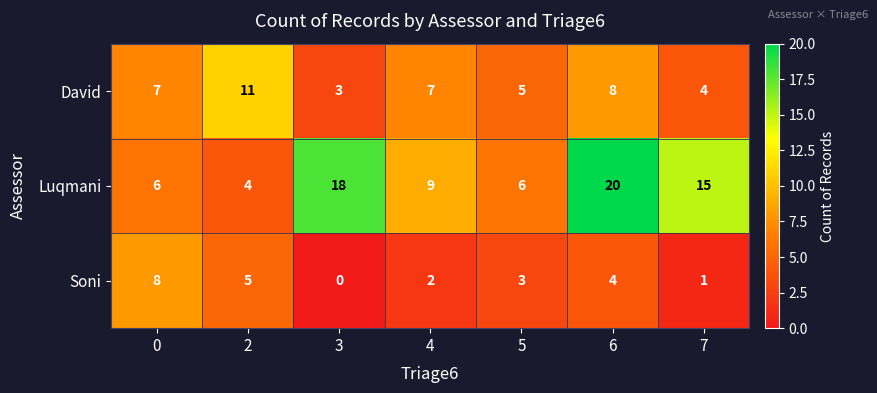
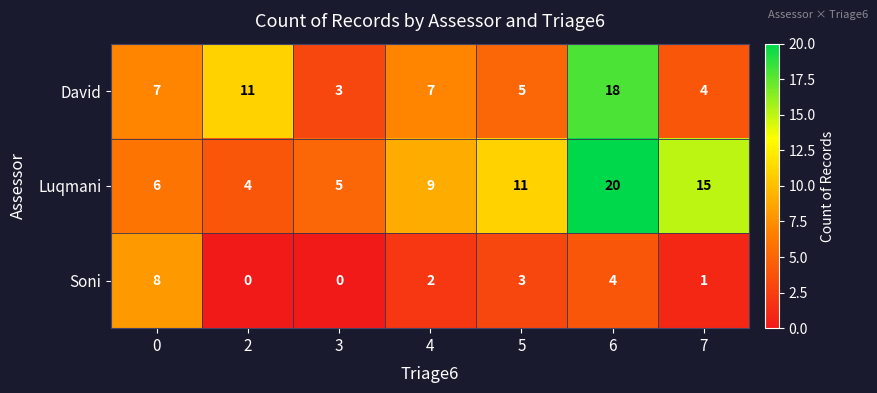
David, 6: 8 -> 18
Luqmani, 3: 18 -> 5
Luqmani, 5: 6 -> 11
Soni, 2: 5 -> 0
